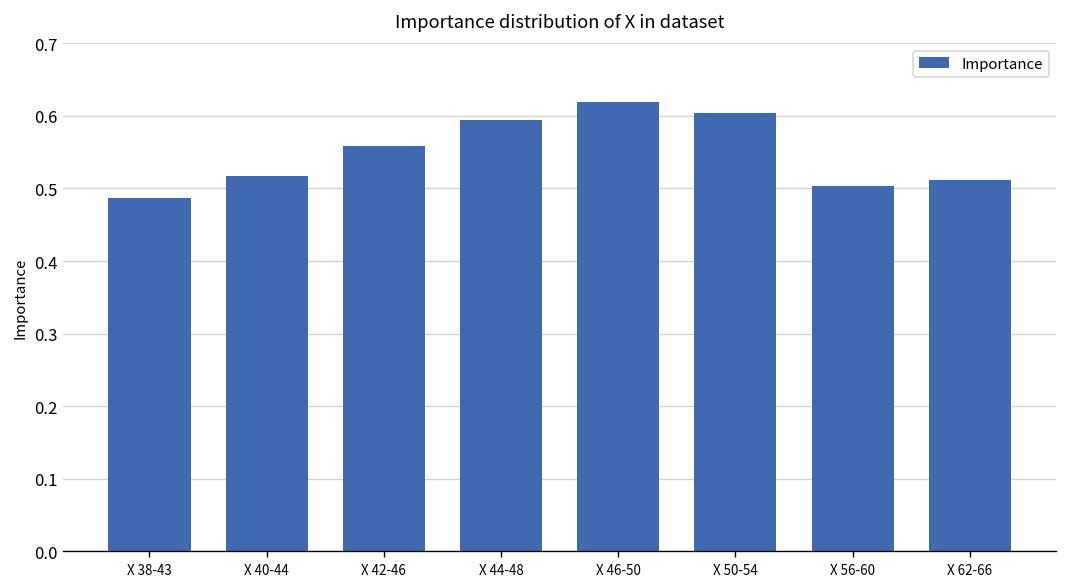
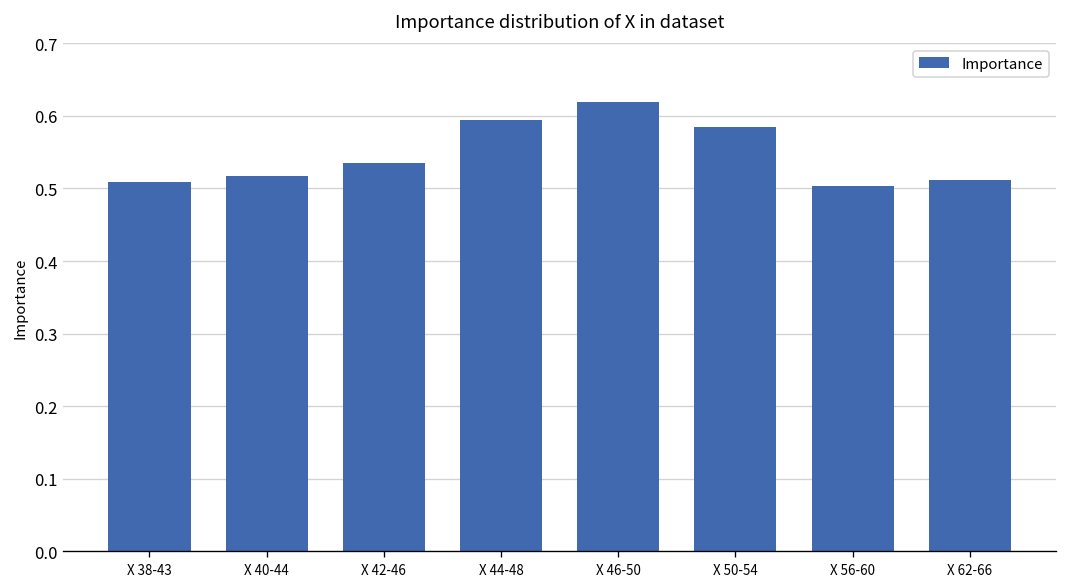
X 38-43: 0.49 -> 0.51
X 42-46: 0.56 -> 0.53
X 50-54: 0.60 -> 0.59
